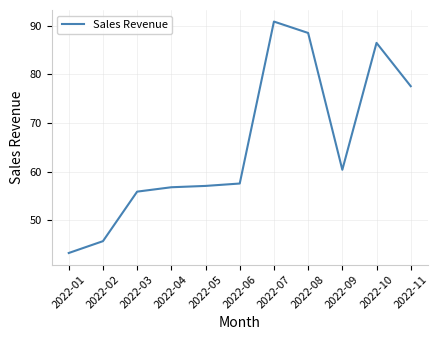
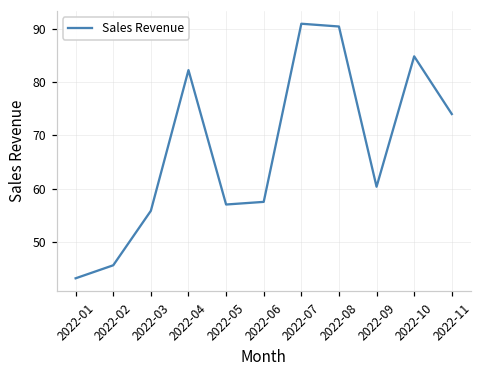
2022-04: 57 -> 82
2022-08: 89 -> 90
2022-10: 87 -> 85
2022-11: 78 -> 74
